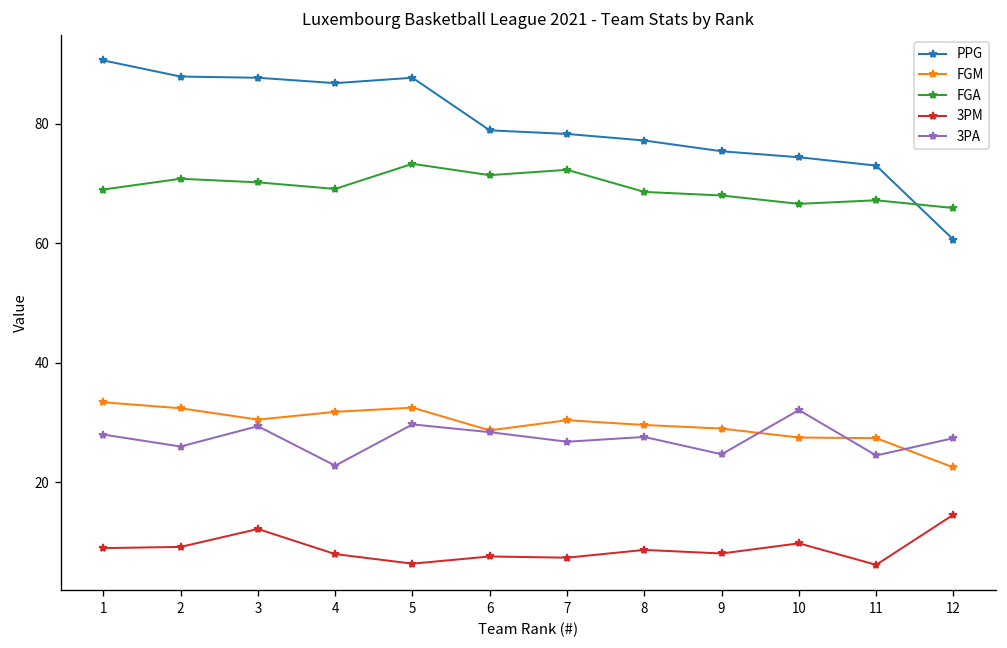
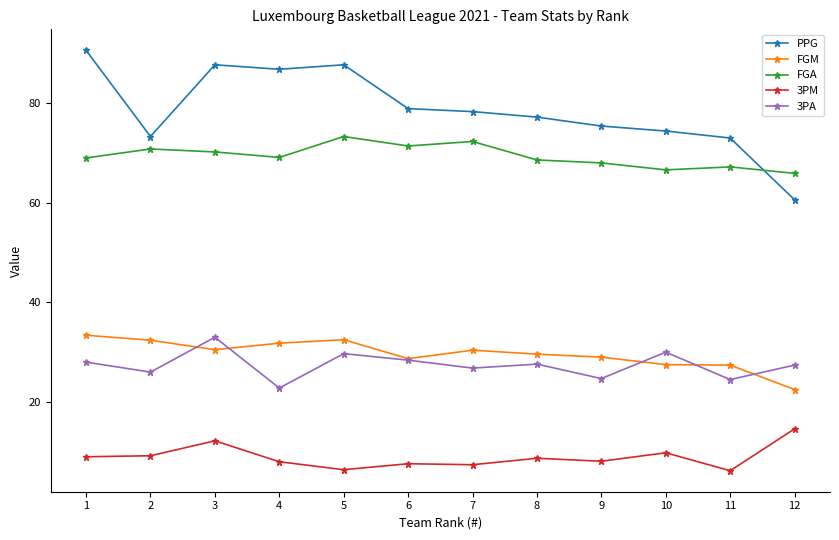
PPG, 2: 88 -> 73
3PA, 3: 29 -> 33
3PA, 10: 32 -> 30
